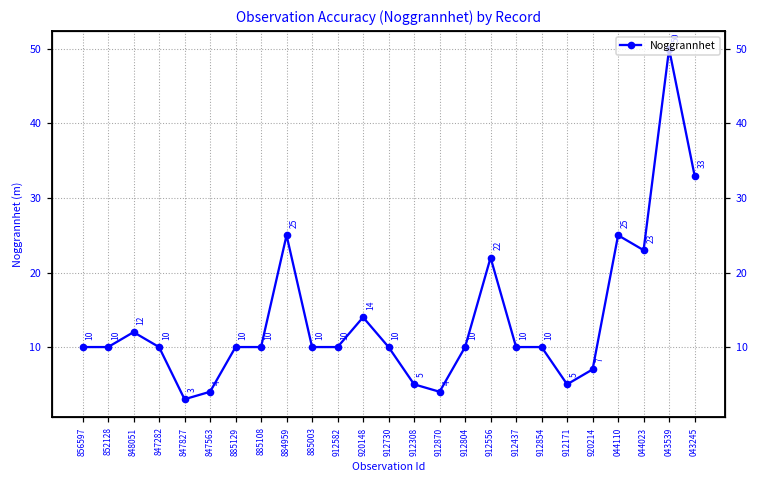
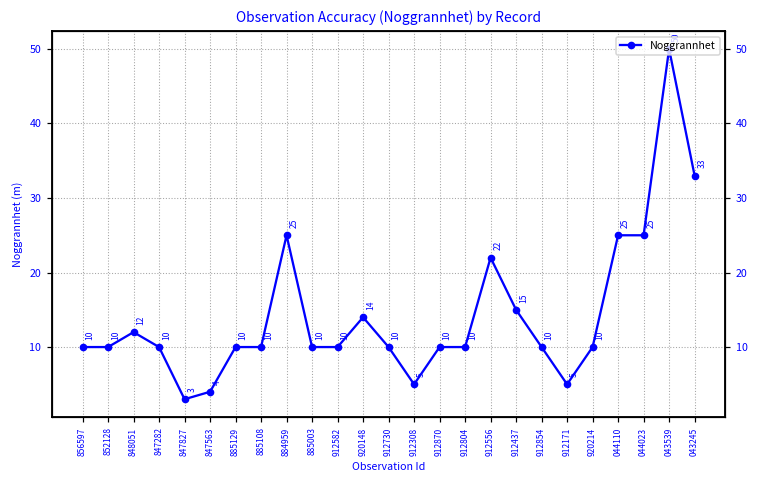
912870: 4 -> 10
912437: 10 -> 15
920214: 7 -> 10
044023: 23 -> 25
